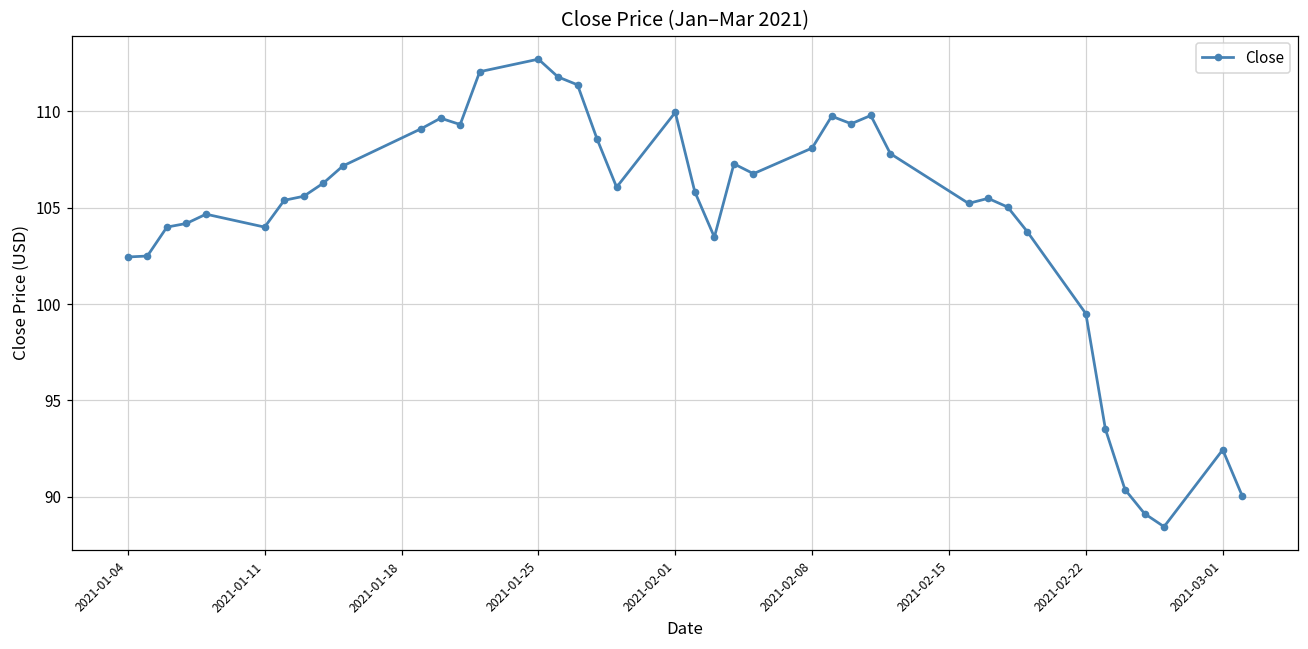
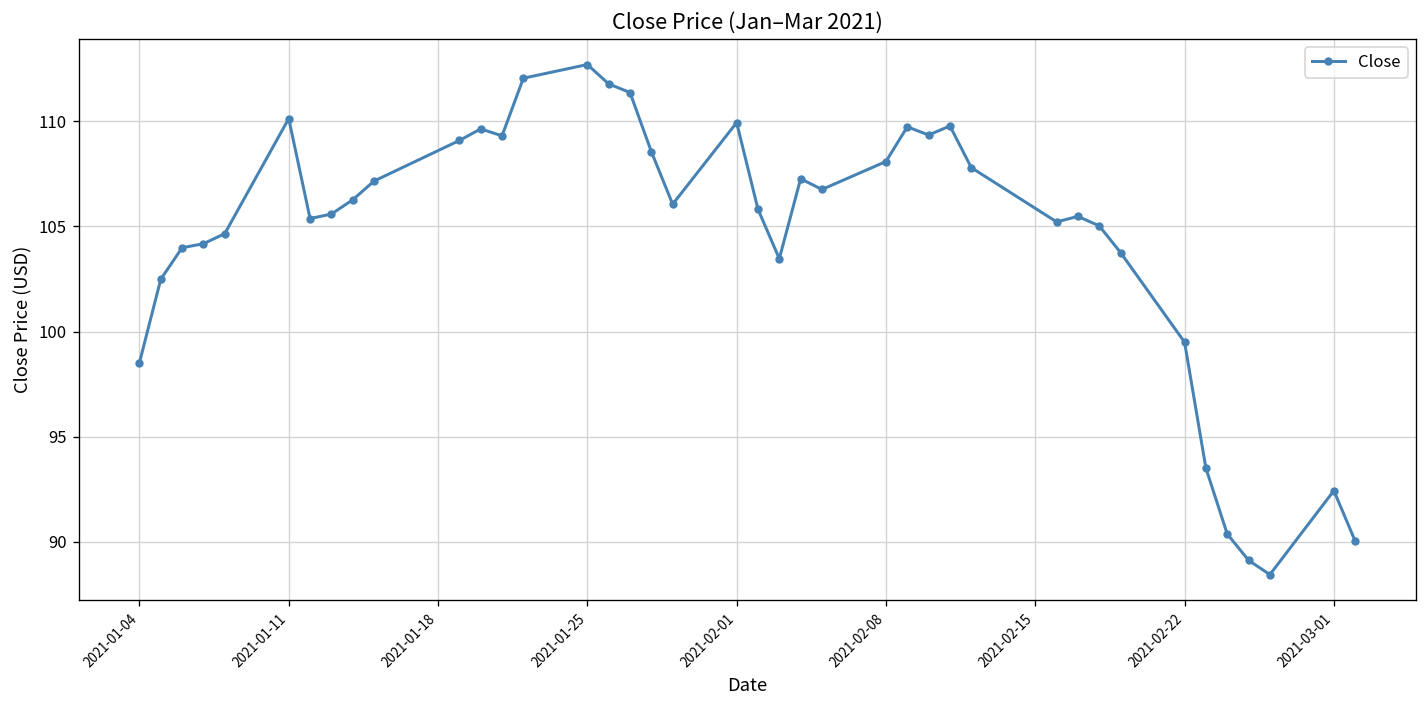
2021-01-04: 102.4 -> 98.5
2021-01-11: 104.0 -> 110.1
